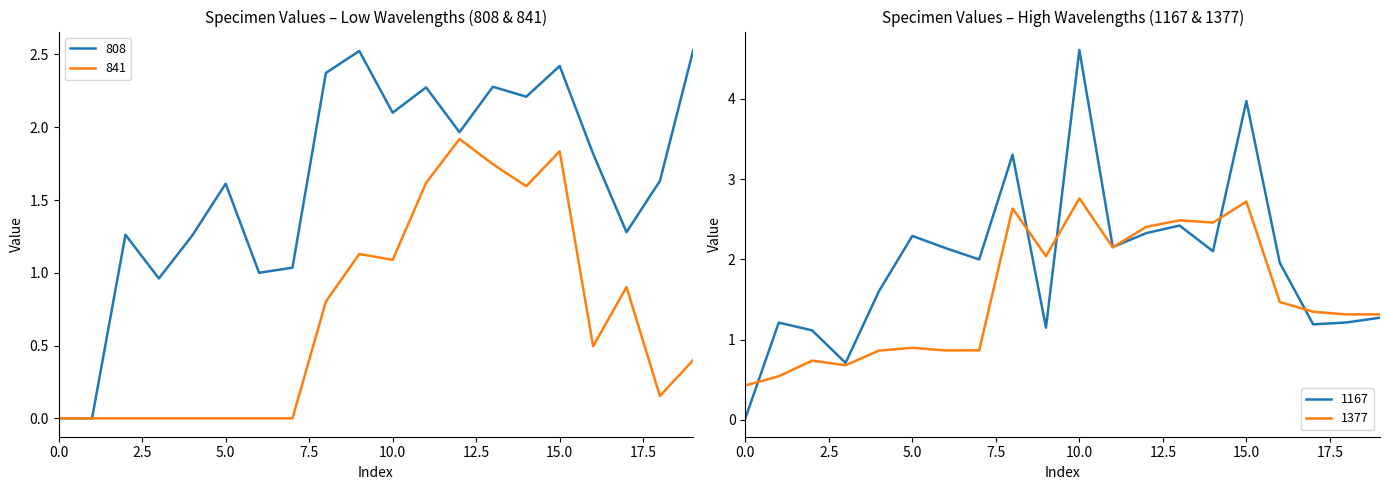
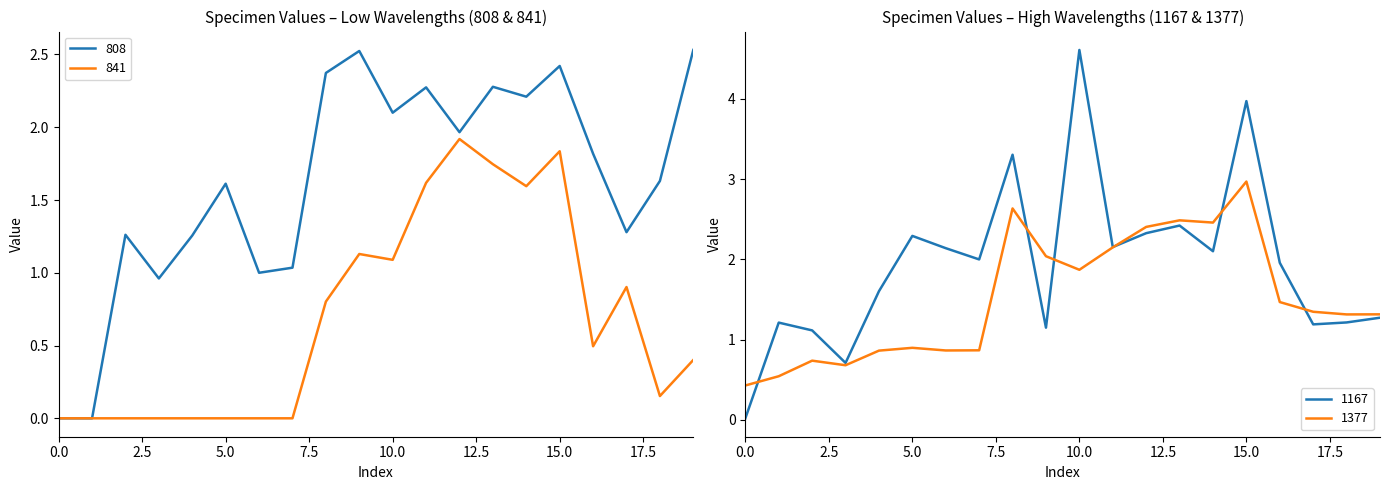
Specimen Values – High Wavelengths (1167 & 1377), 1377, 10.0: 2.8 -> 1.9
Specimen Values – High Wavelengths (1167 & 1377), 1377, 15.0: 2.7 -> 3.0
